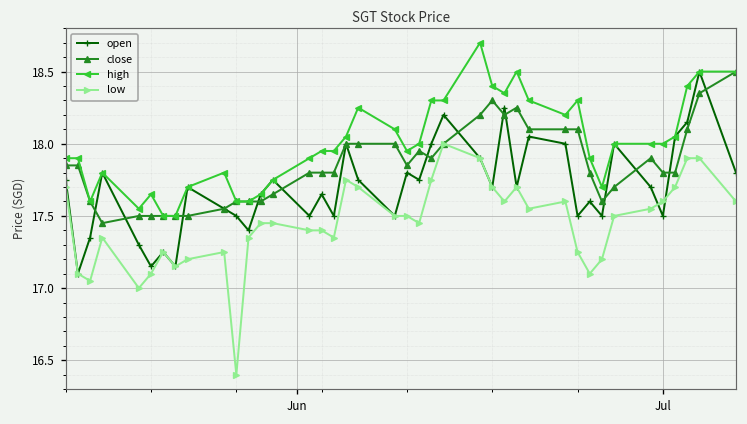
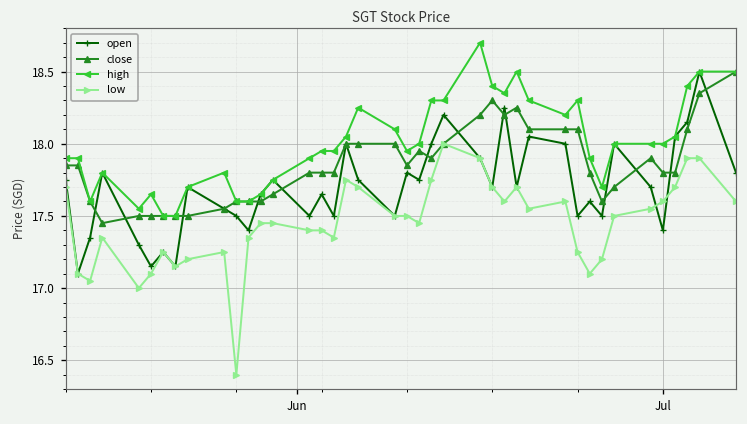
open, Jul: 17.5 -> 17.4
